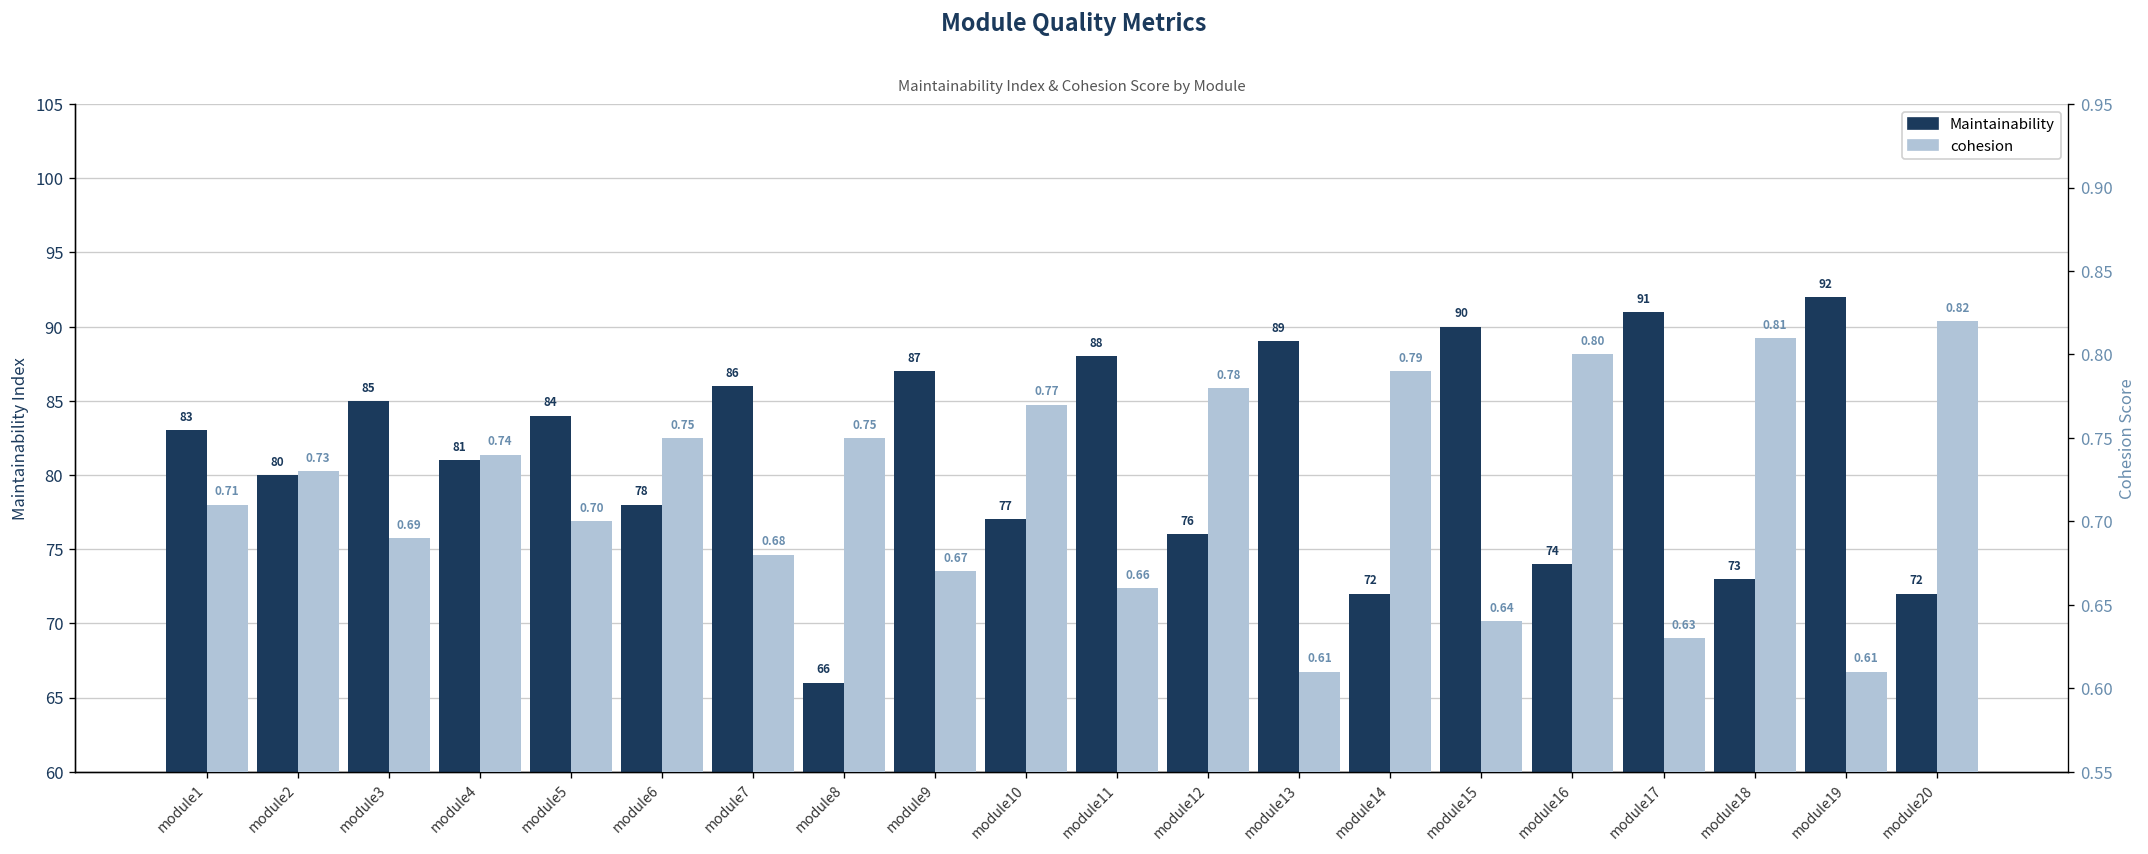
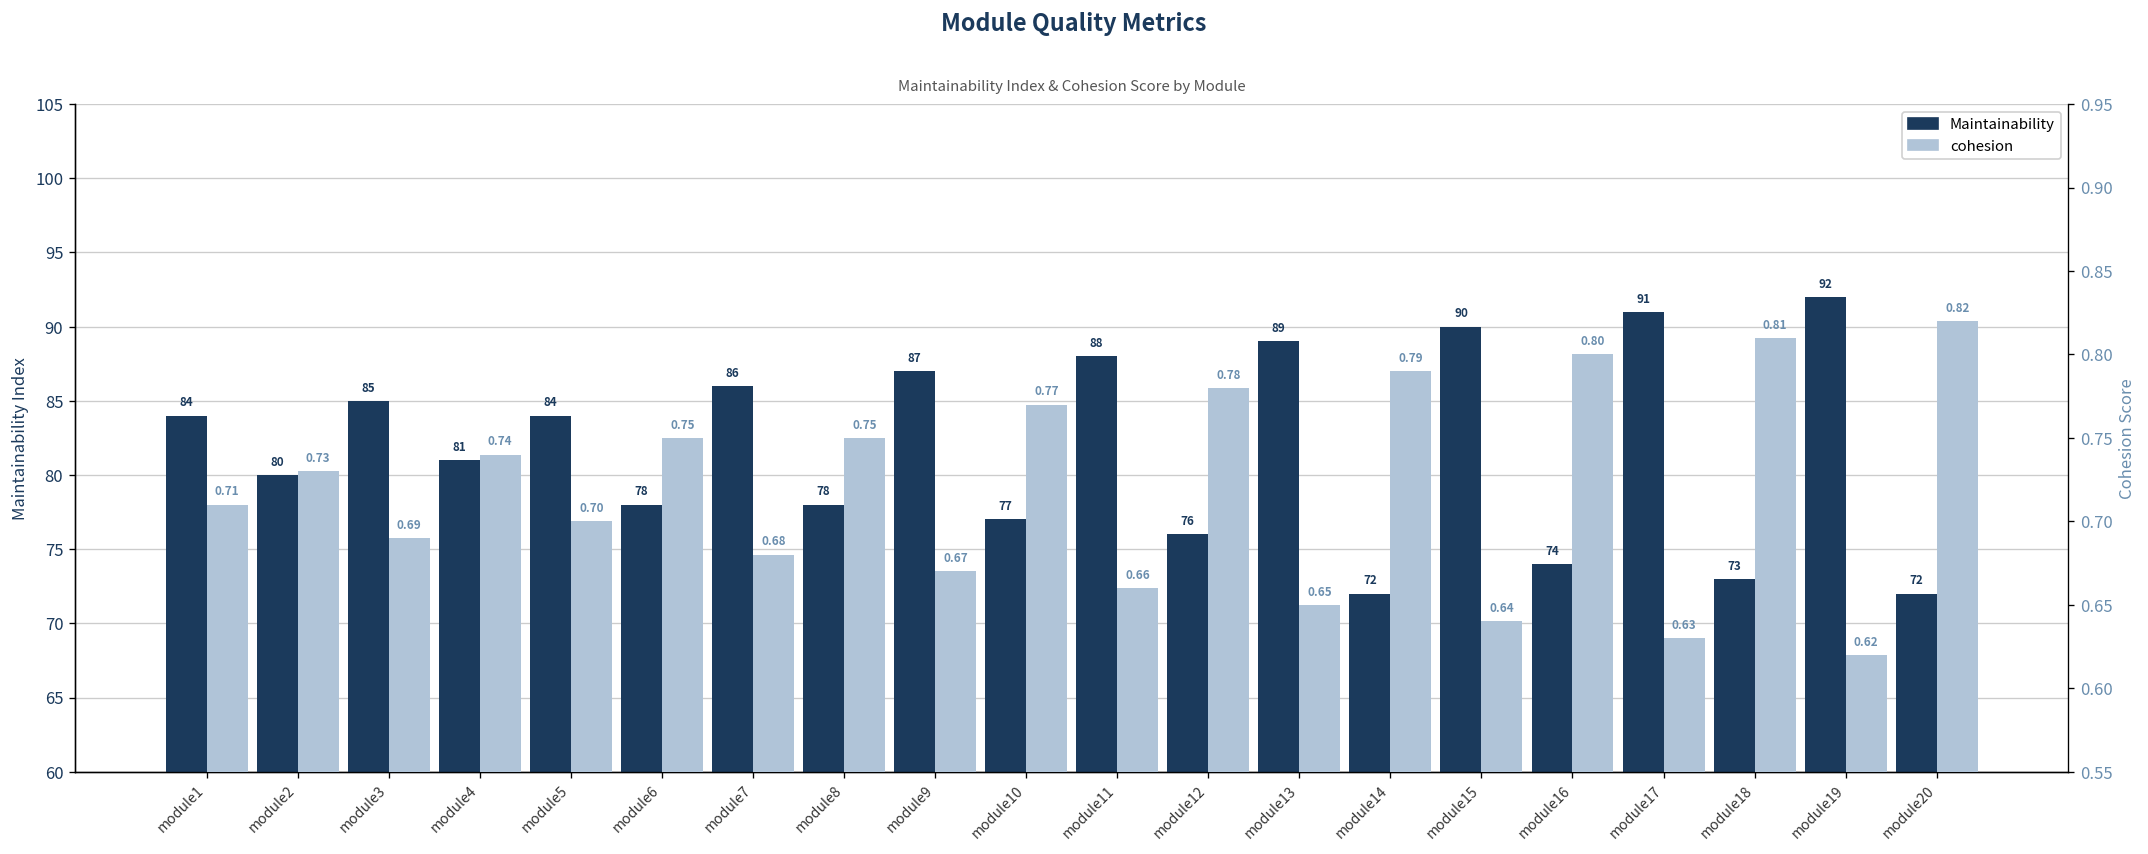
Maintainability, module1: 83 -> 84
Maintainability, module8: 66 -> 78
cohesion, module13: 0.61 -> 0.65
cohesion, module19: 0.61 -> 0.62
